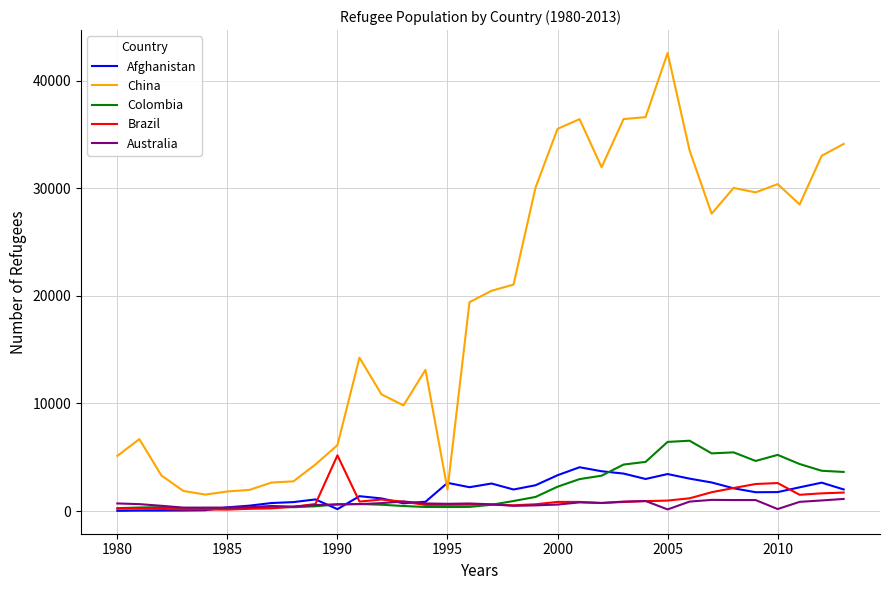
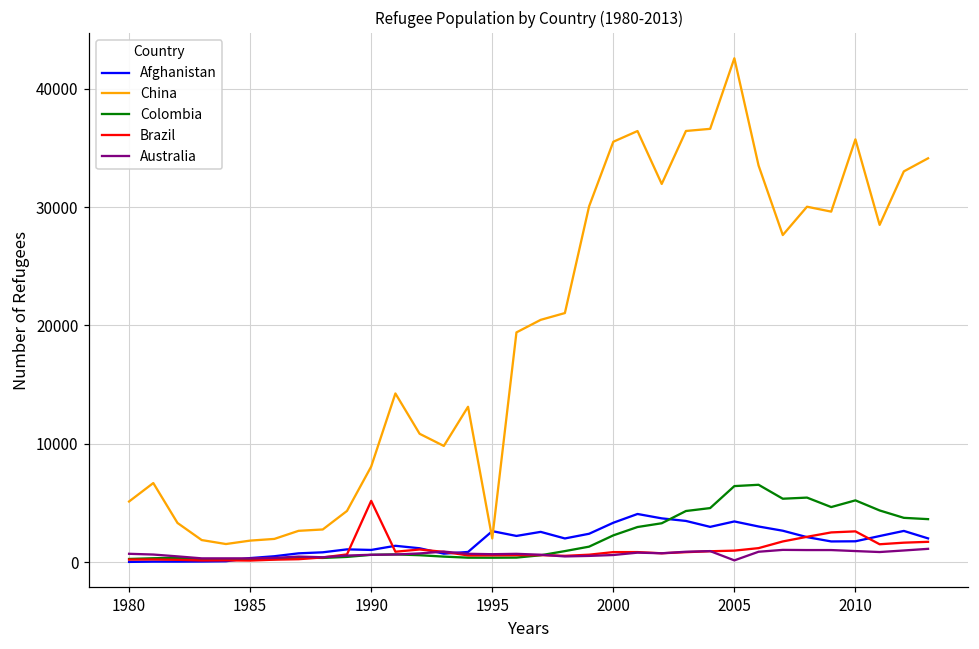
Afghanistan, 1990: 200 -> 1000
China, 1990: 6100 -> 8100
China, 2010: 30400 -> 35700
Australia, 2010: 200 -> 900
